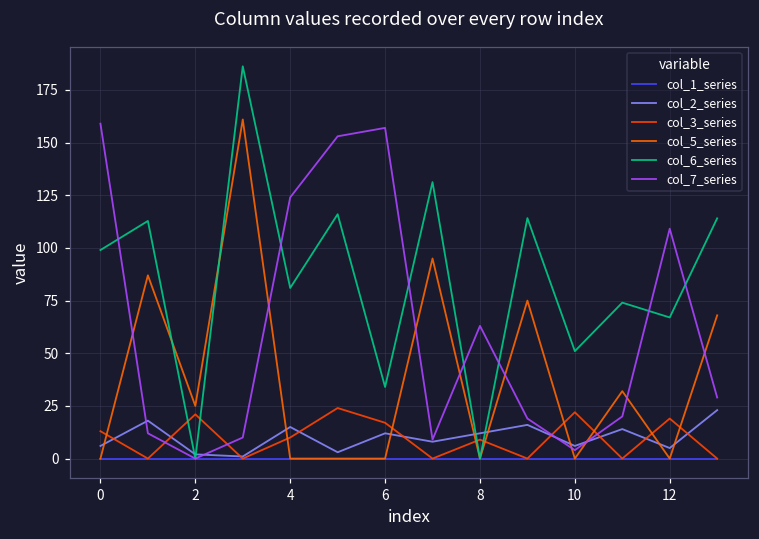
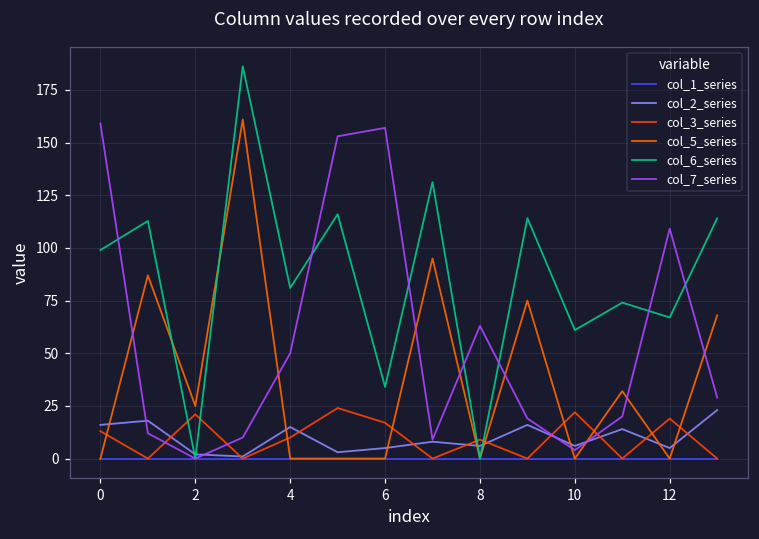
col_2_series, 0: 6 -> 16
col_7_series, 4: 124 -> 50
col_2_series, 6: 12 -> 5
col_2_series, 8: 12 -> 6
col_6_series, 10: 51 -> 61
